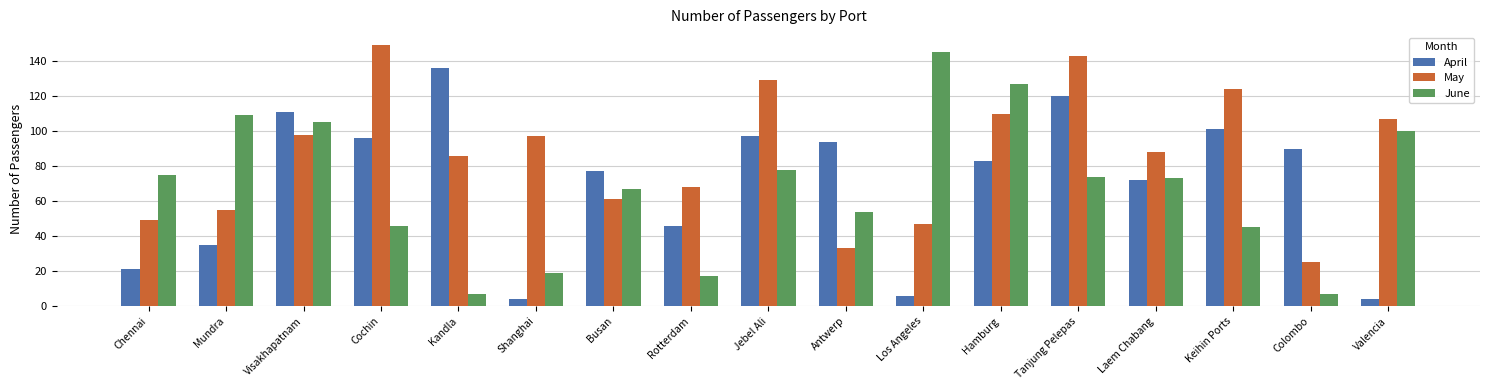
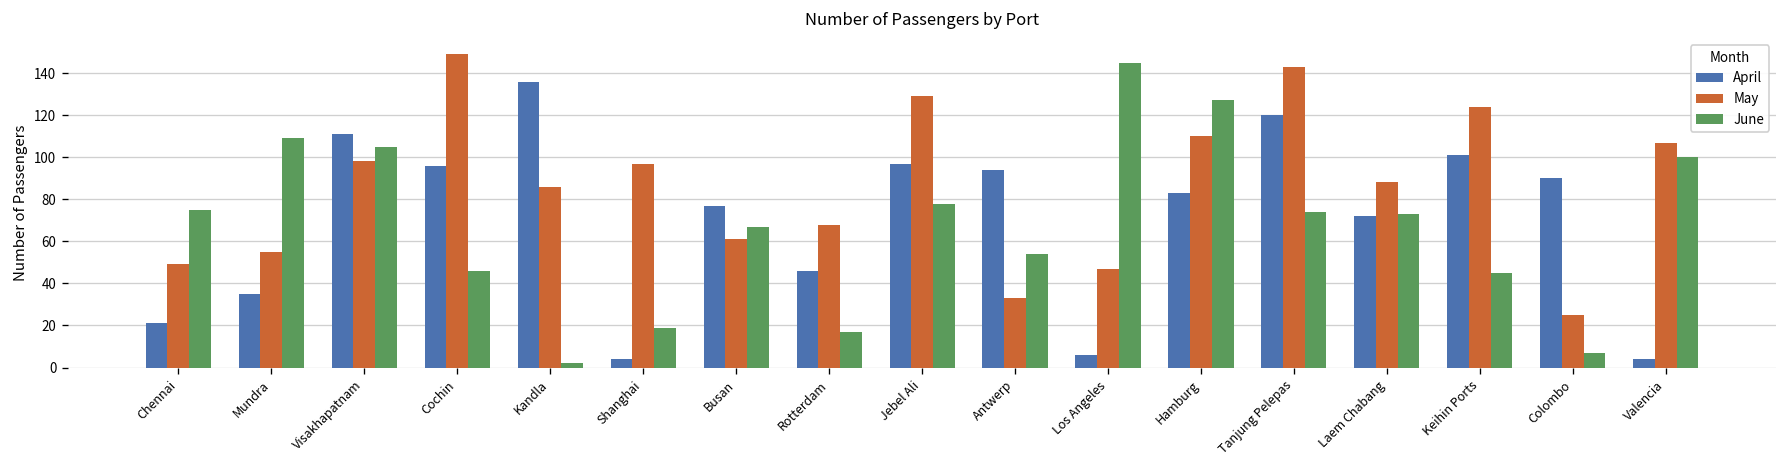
June, Kandla: 7 -> 2
